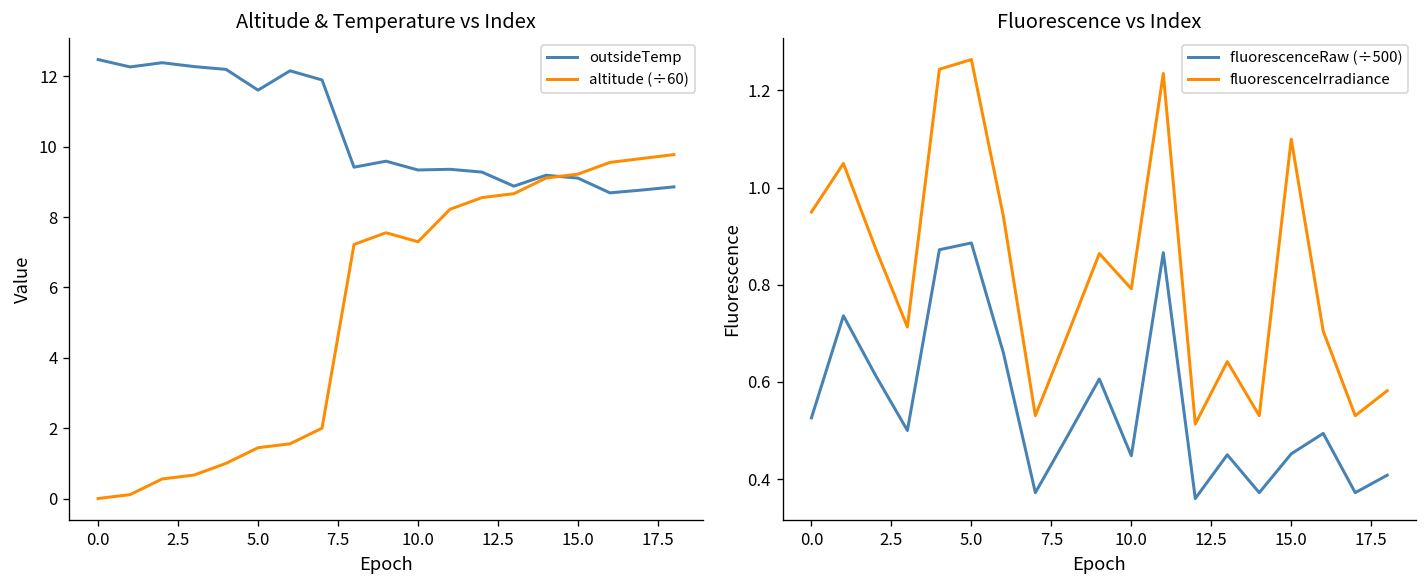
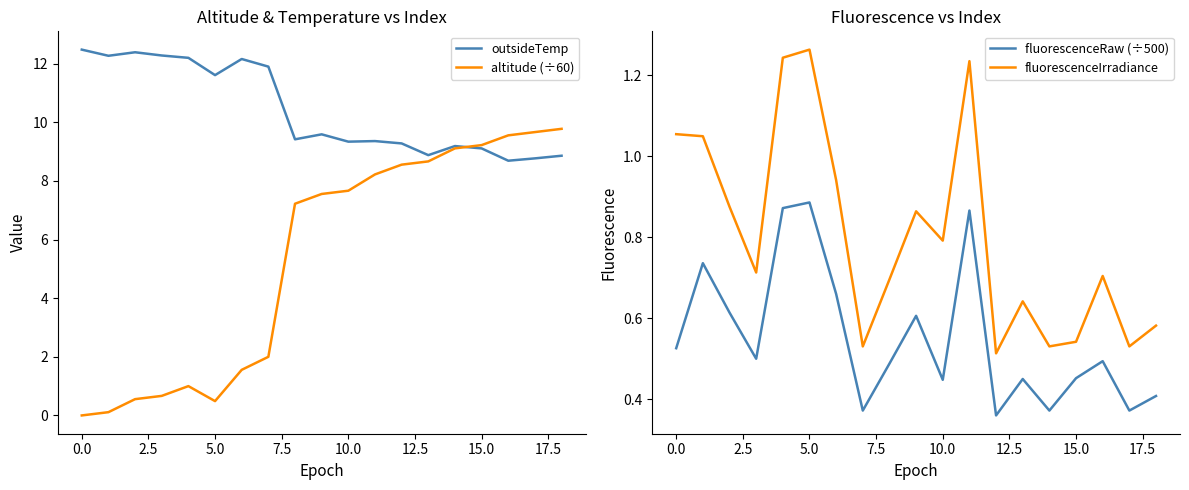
Altitude & Temperature vs Index, altitude (÷60), 5.0: 1.4 -> 0.5
Altitude & Temperature vs Index, altitude (÷60), 10.0: 7.3 -> 7.7
Fluorescence vs Index, fluorescenceIrradiance, 0.0: 0.95 -> 1.05
Fluorescence vs Index, fluorescenceIrradiance, 15.0: 1.10 -> 0.54
